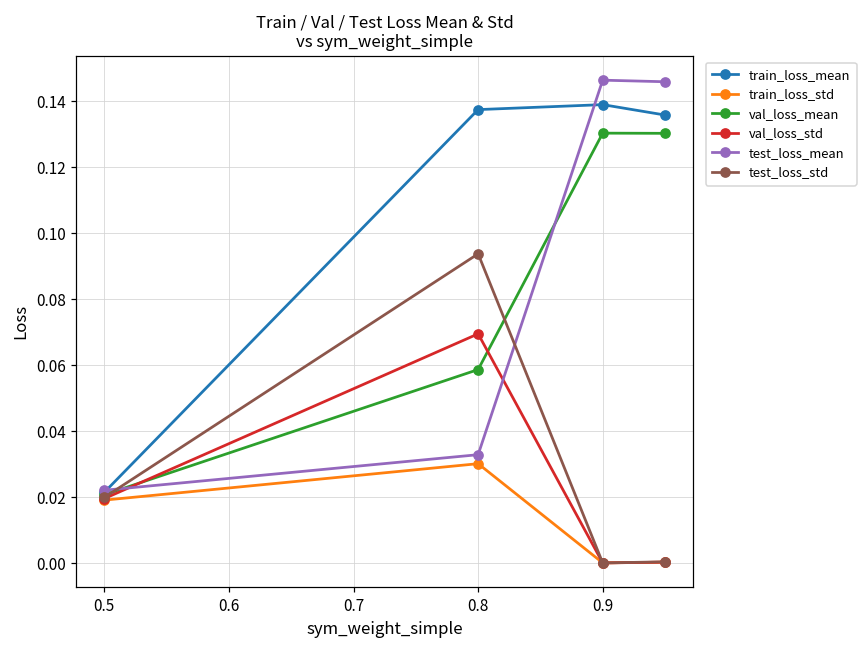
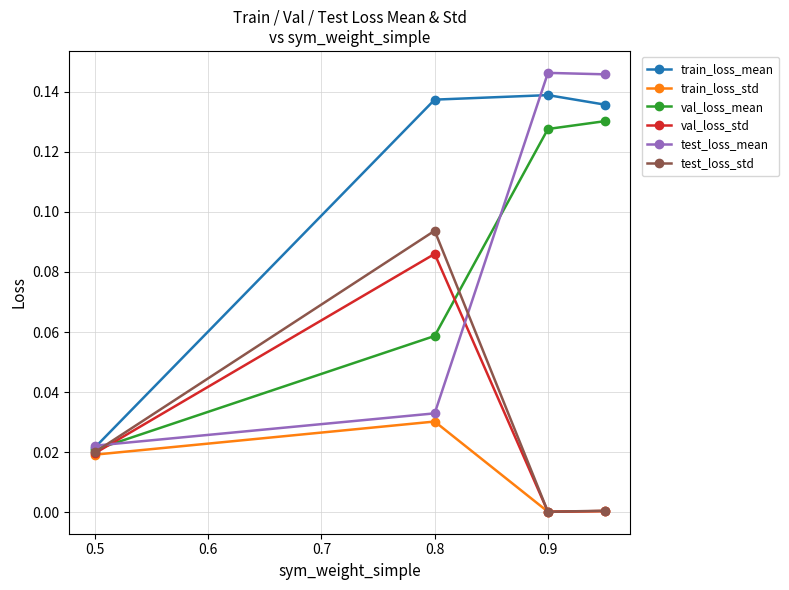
val_loss_std, 0.8: 0.070 -> 0.086
val_loss_mean, 0.9: 0.130 -> 0.128
